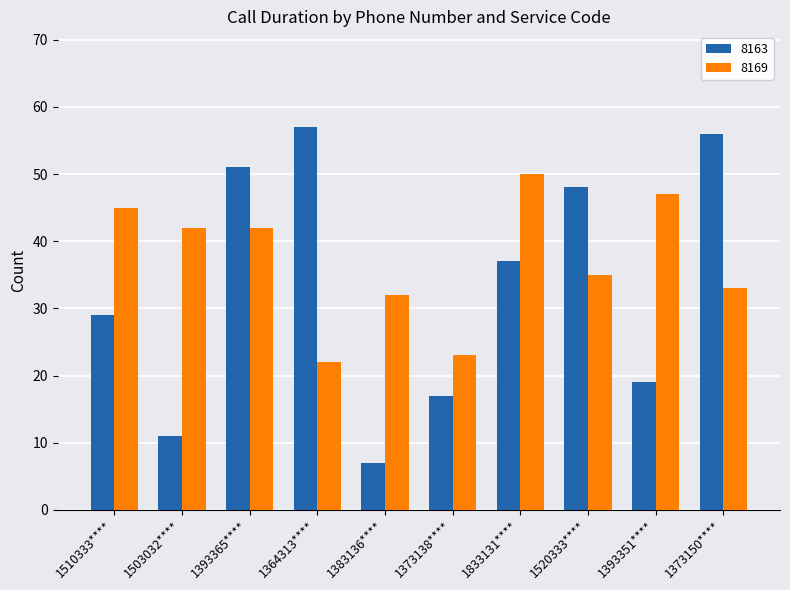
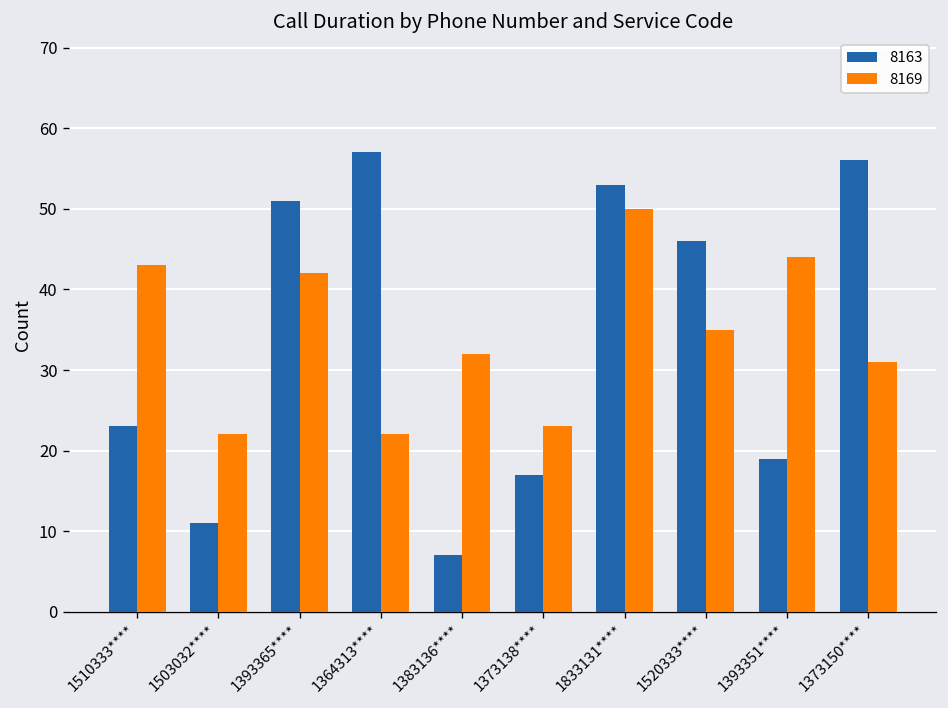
8163, 1510333****: 29 -> 23
8169, 1510333****: 45 -> 43
8169, 1503032****: 42 -> 22
8163, 1833131****: 37 -> 53
8163, 1520333****: 48 -> 46
8169, 1393351****: 47 -> 44
8169, 1373150****: 33 -> 31
